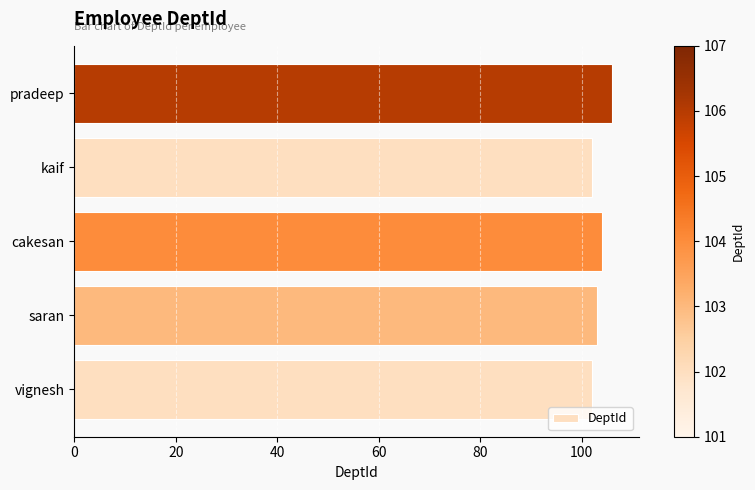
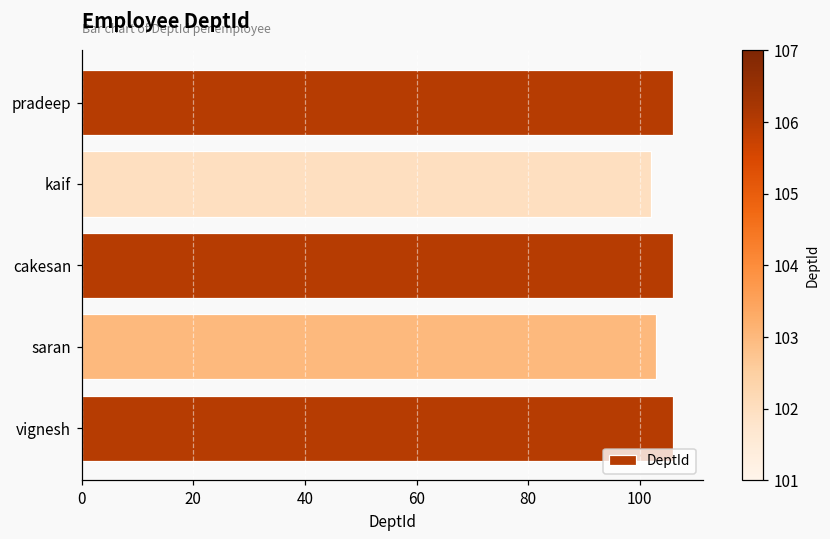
cakesan: 104 -> 106
vignesh: 102 -> 106
